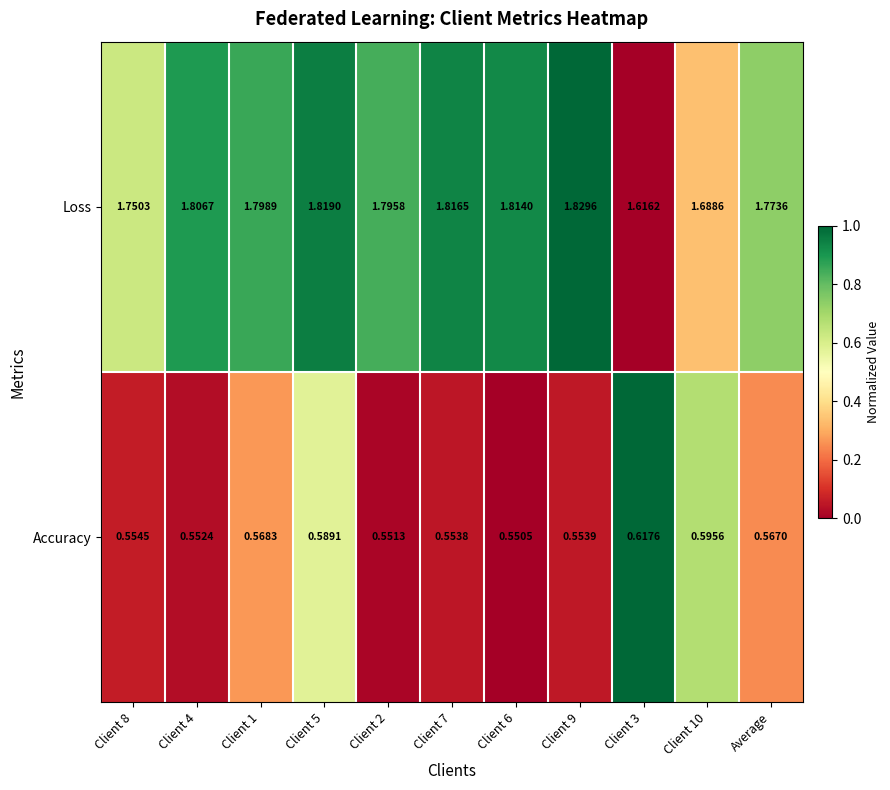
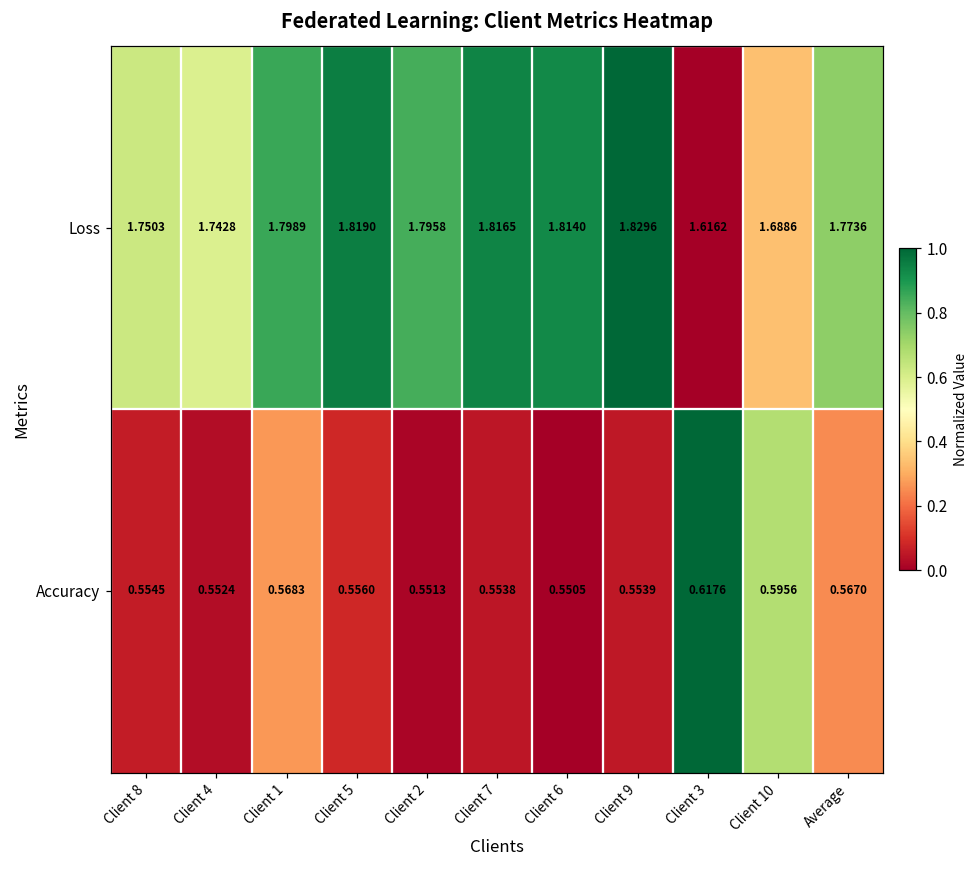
Loss, Client 4: 1.8067 -> 1.7428
Accuracy, Client 5: 0.5891 -> 0.5560
